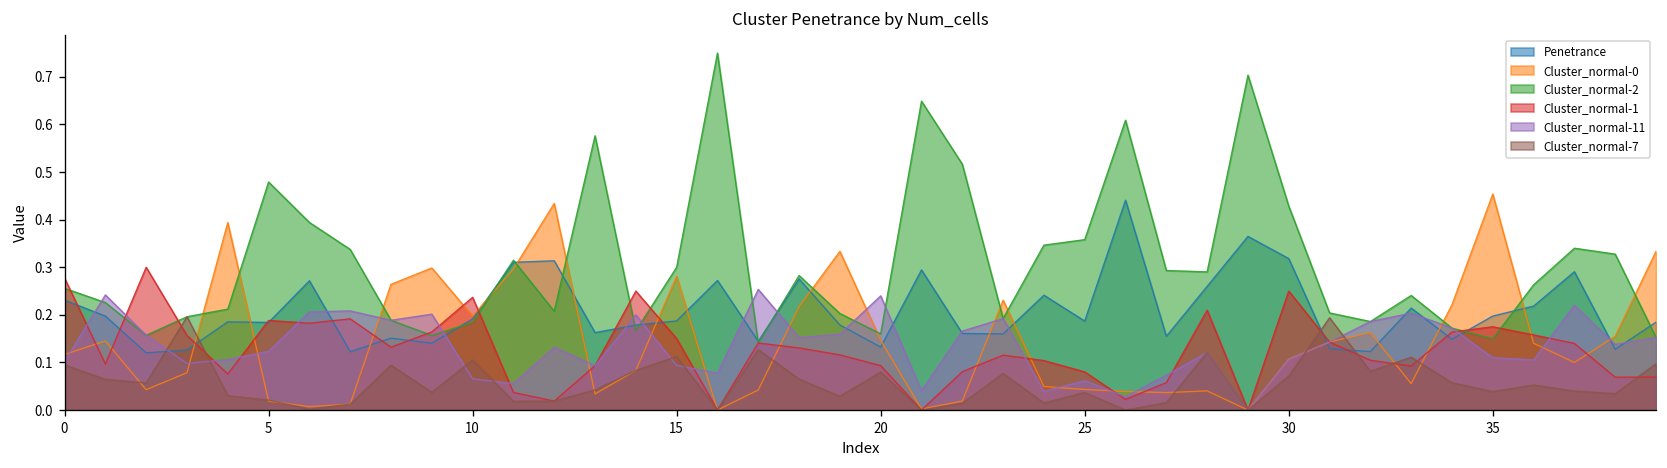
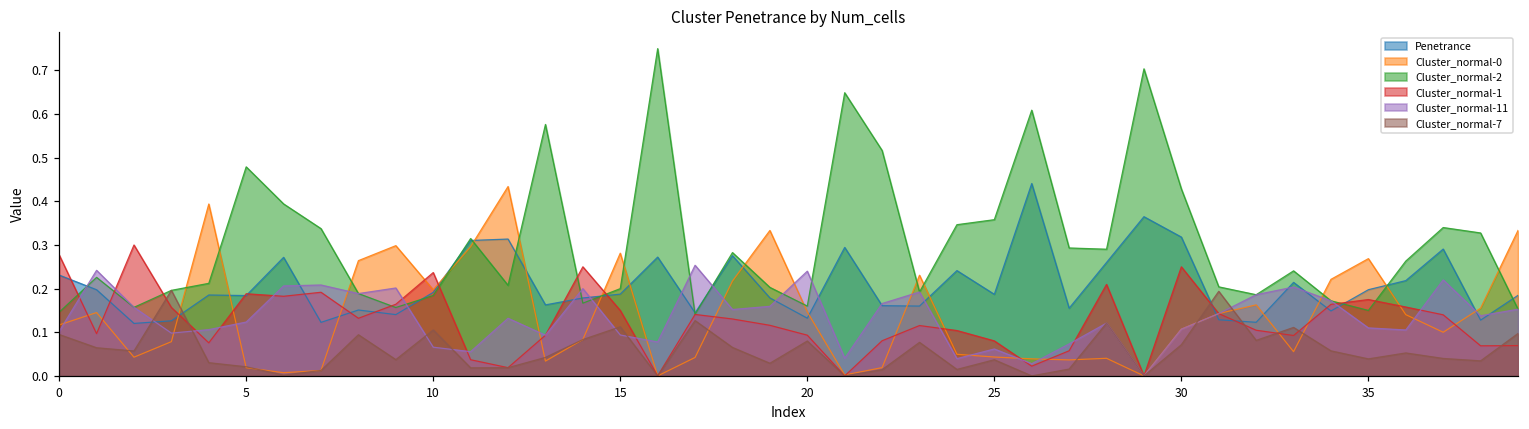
Cluster_normal-2, 0: 0.26 -> 0.15
Cluster_normal-2, 15: 0.3 -> 0.2
Cluster_normal-0, 35: 0.45 -> 0.27
